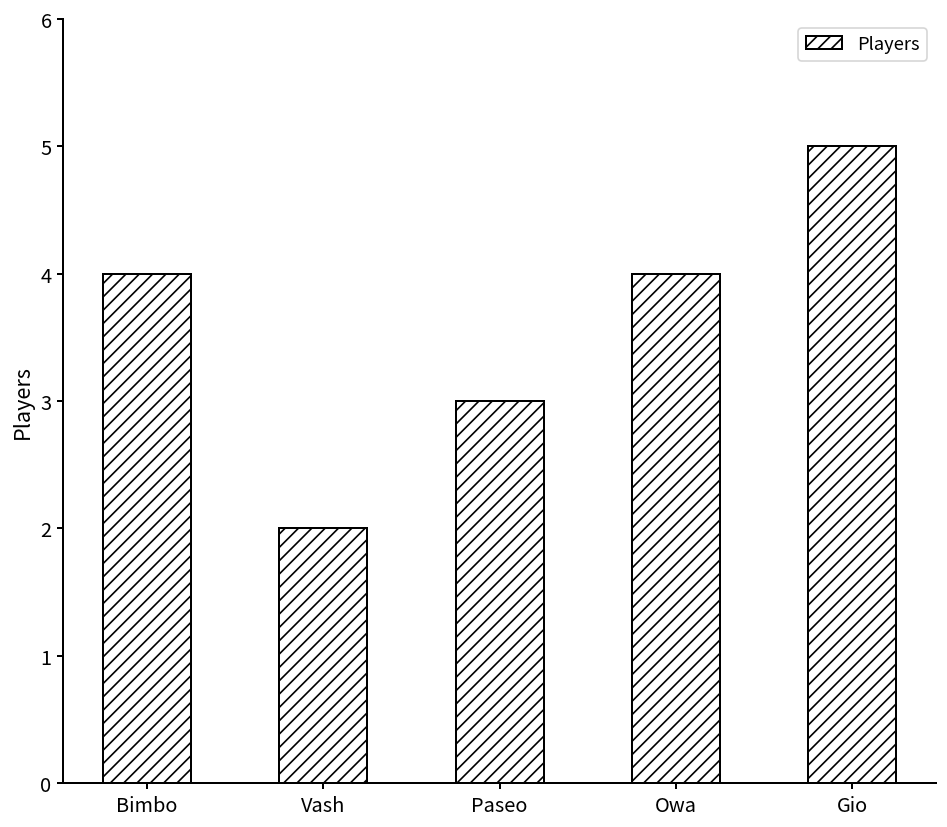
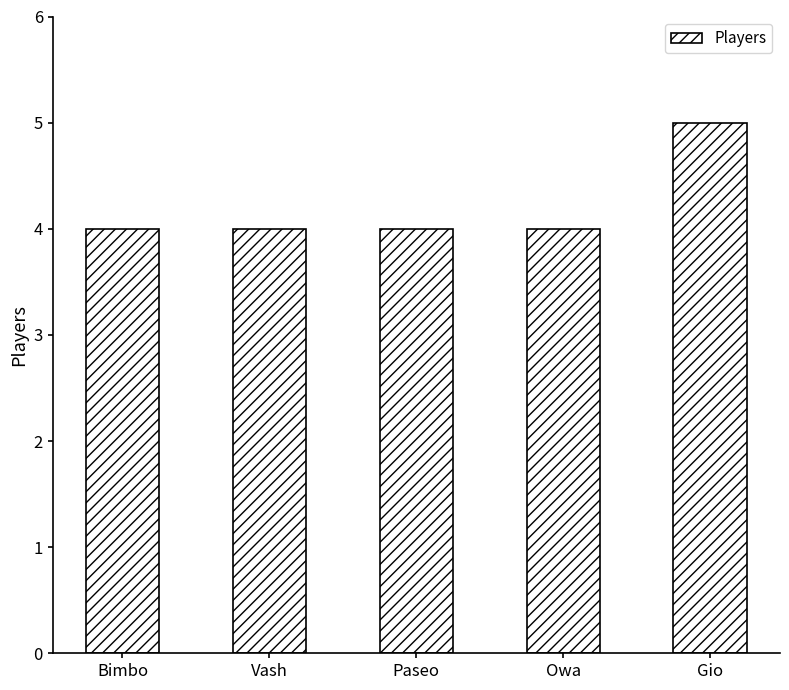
Vash: 2 -> 4
Paseo: 3 -> 4
